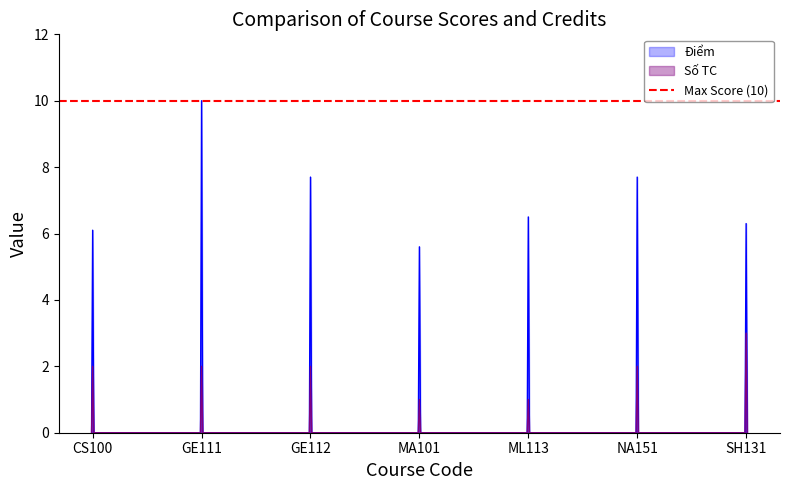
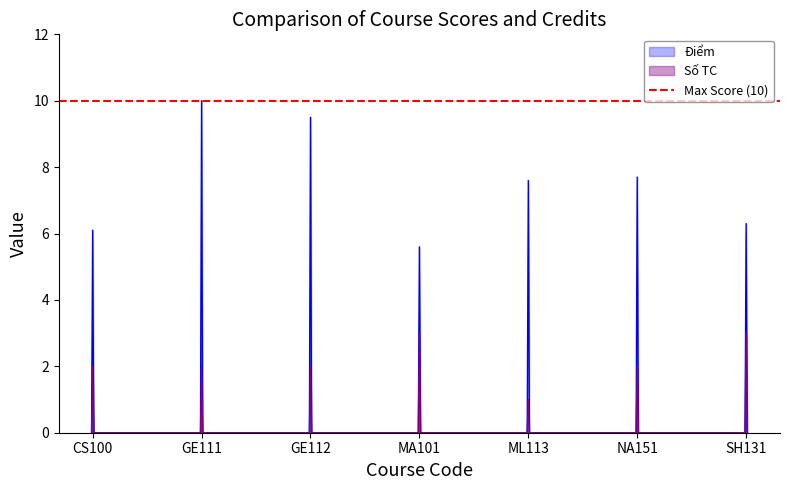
Điểm, GE112: 7.7 -> 9.5
Số TC, MA101: 1 -> 3
Điểm, ML113: 6.5 -> 7.6
